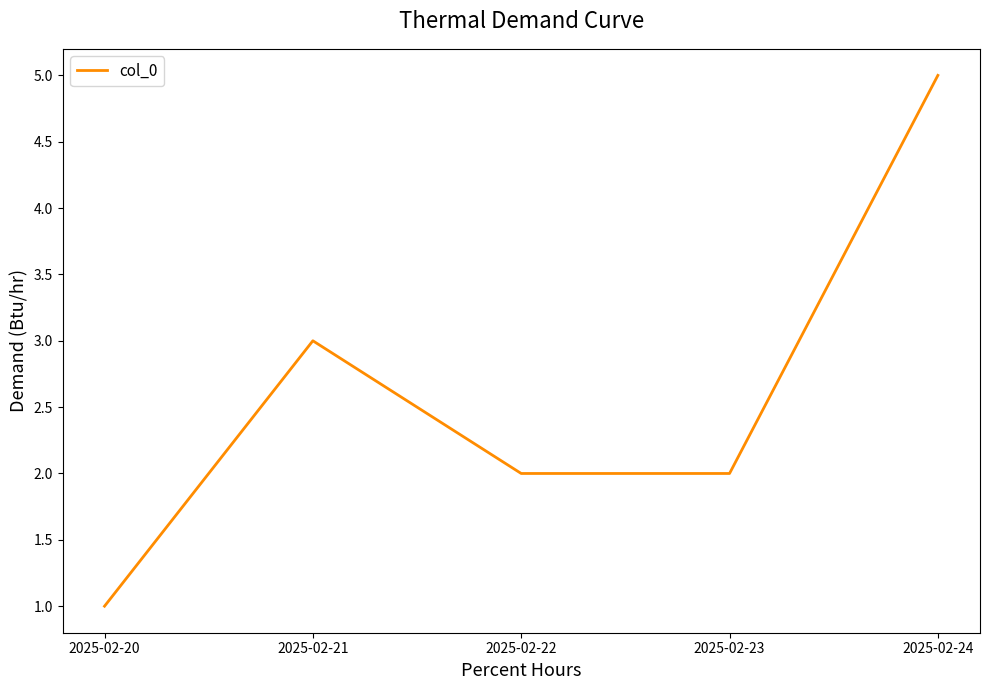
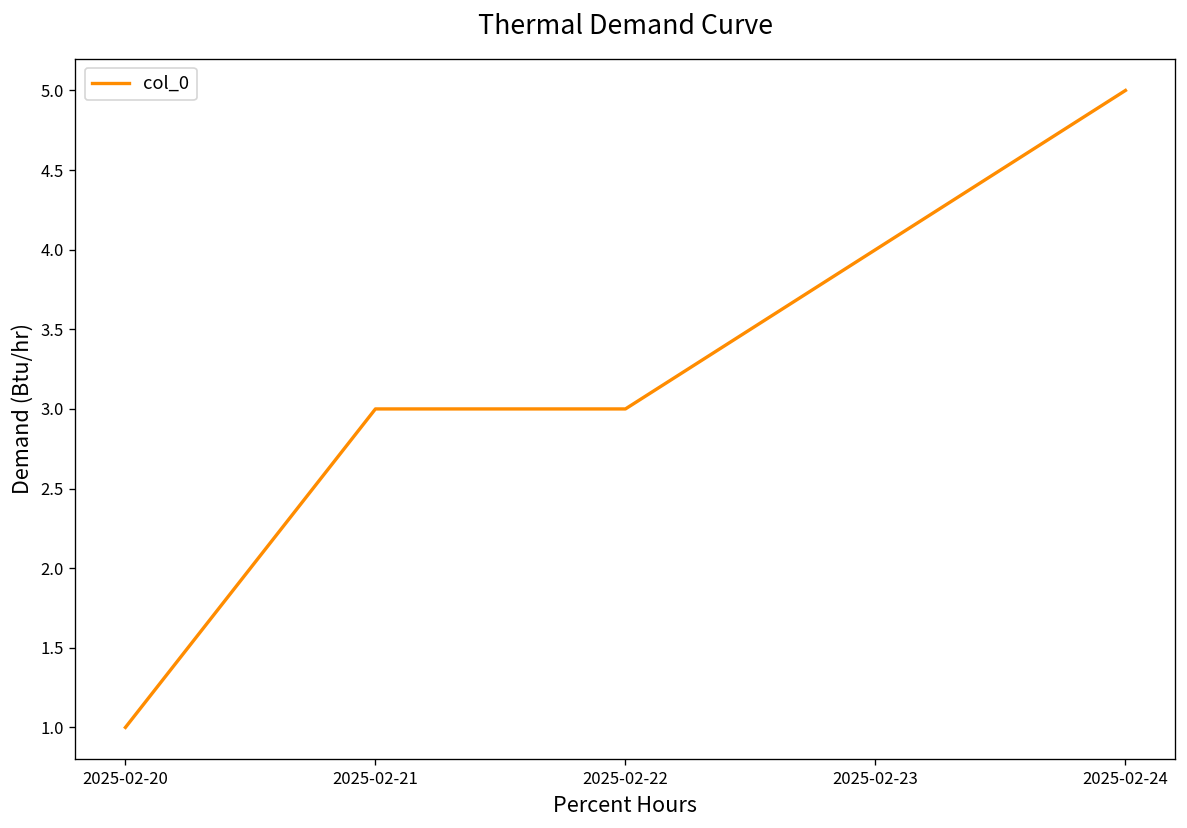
2025-02-22: 2 -> 3
2025-02-23: 2 -> 4
